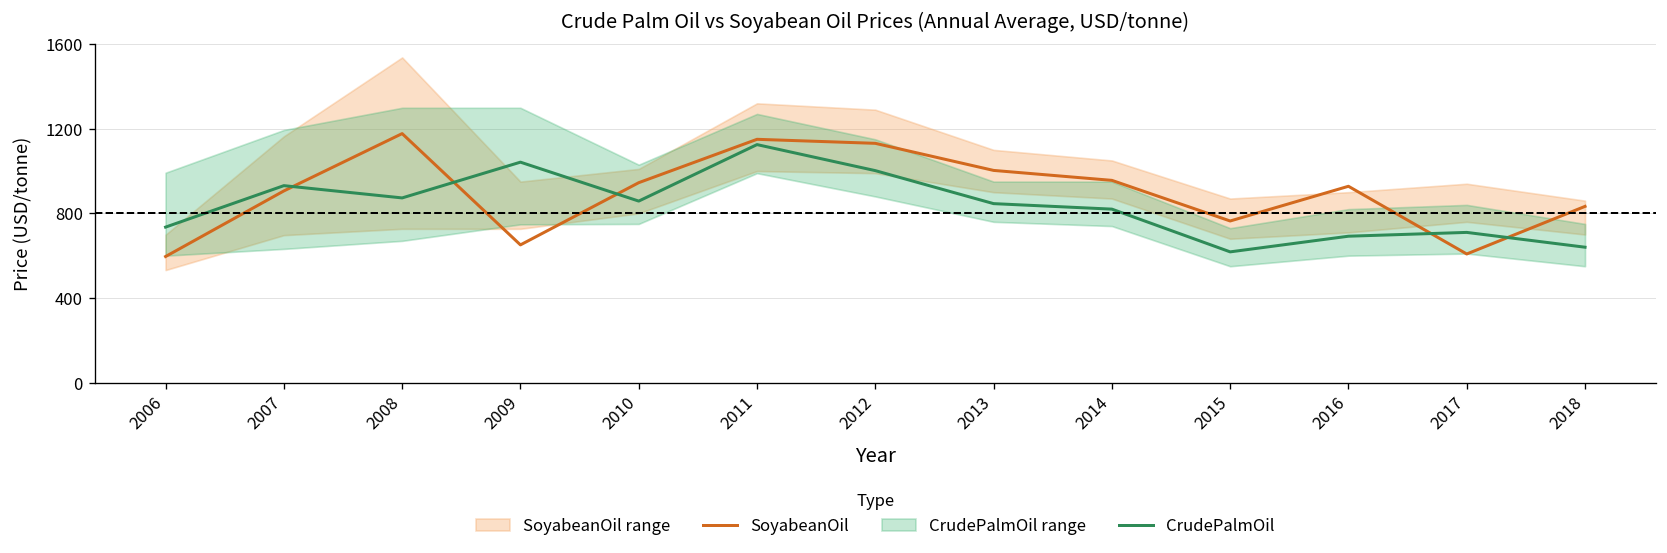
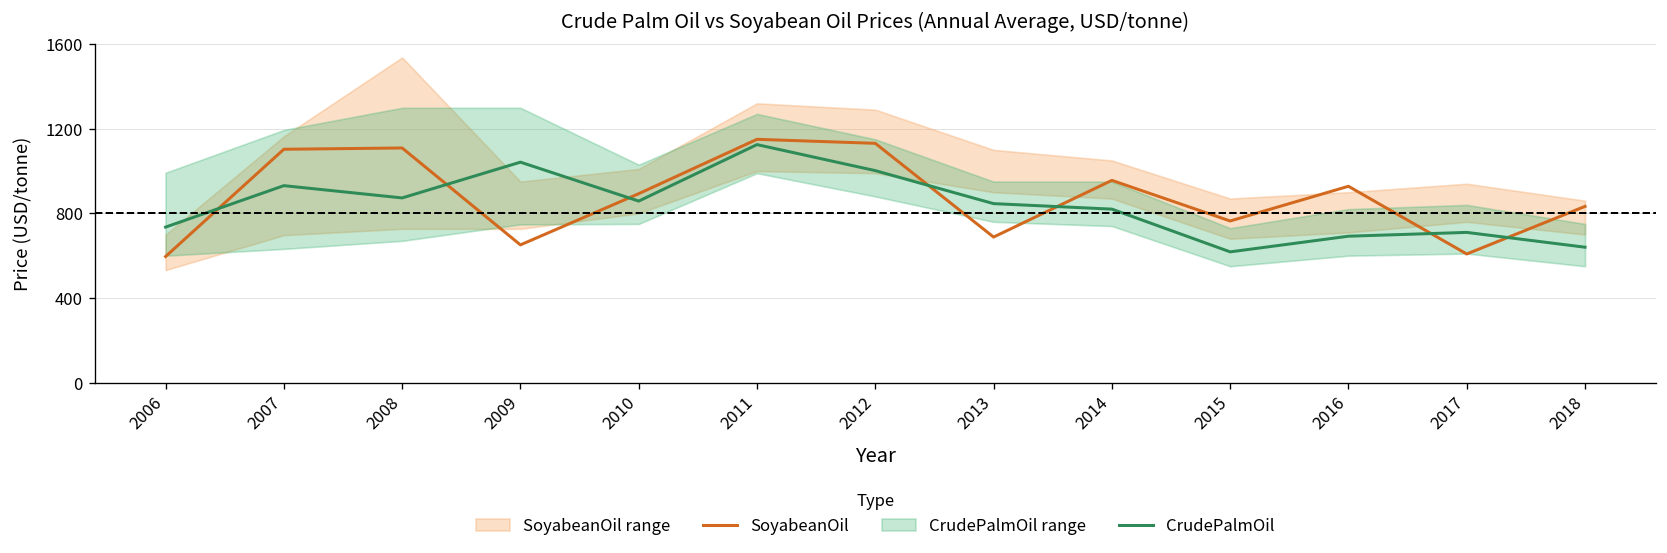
SoyabeanOil, 2007: 910 -> 1100
SoyabeanOil, 2008: 1180 -> 1110
SoyabeanOil, 2010: 950 -> 890
SoyabeanOil, 2013: 1000 -> 690
